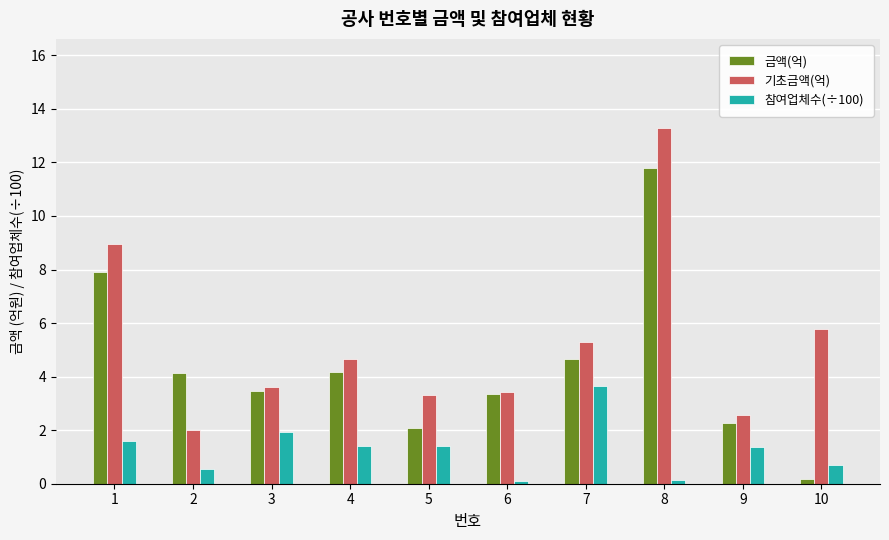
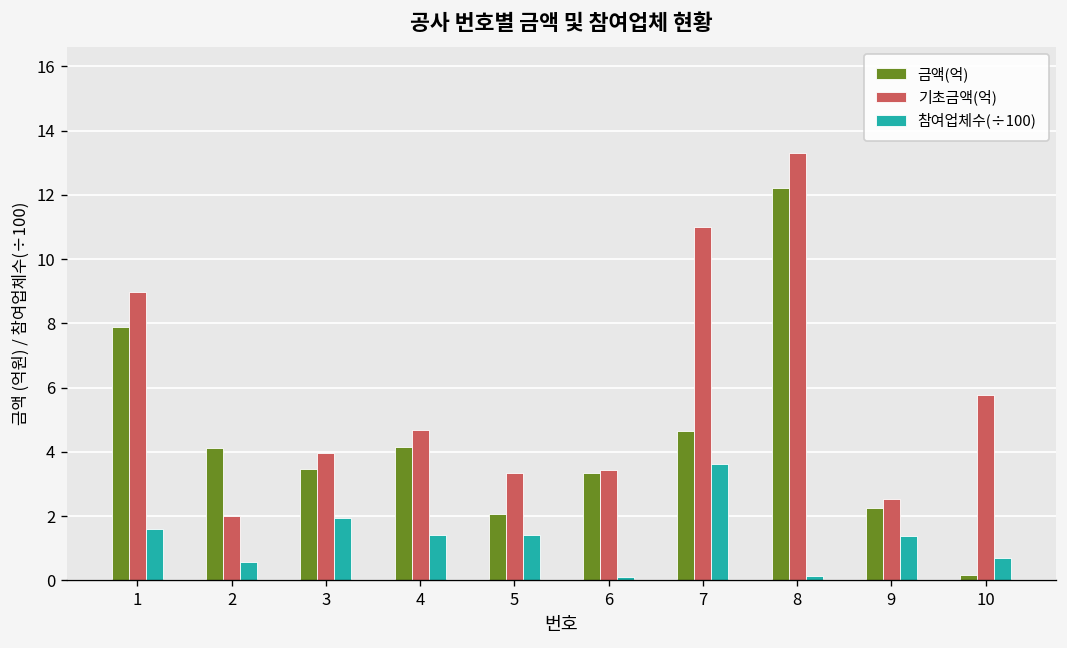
기초금액(억), 3: 3.6 -> 4.0
기초금액(억), 7: 5.3 -> 11.0
금액(억), 8: 11.8 -> 12.2
